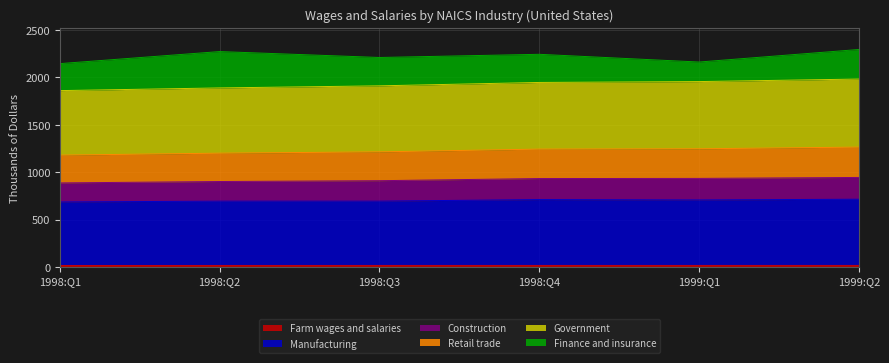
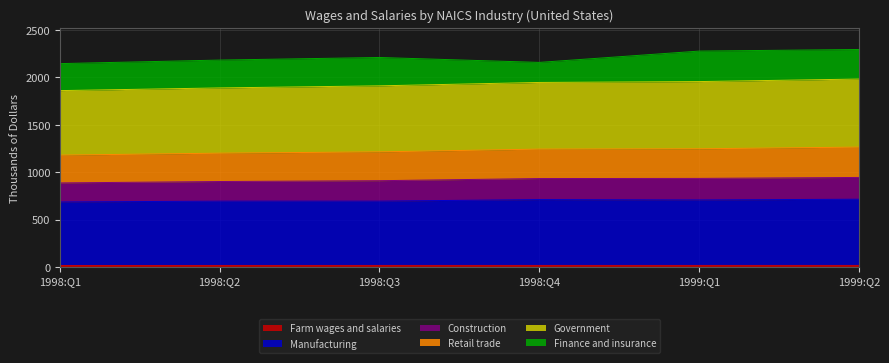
Finance and insurance, 1998:Q2: 400 -> 300
Finance and insurance, 1998:Q4: 300 -> 200
Finance and insurance, 1999:Q1: 200 -> 300
